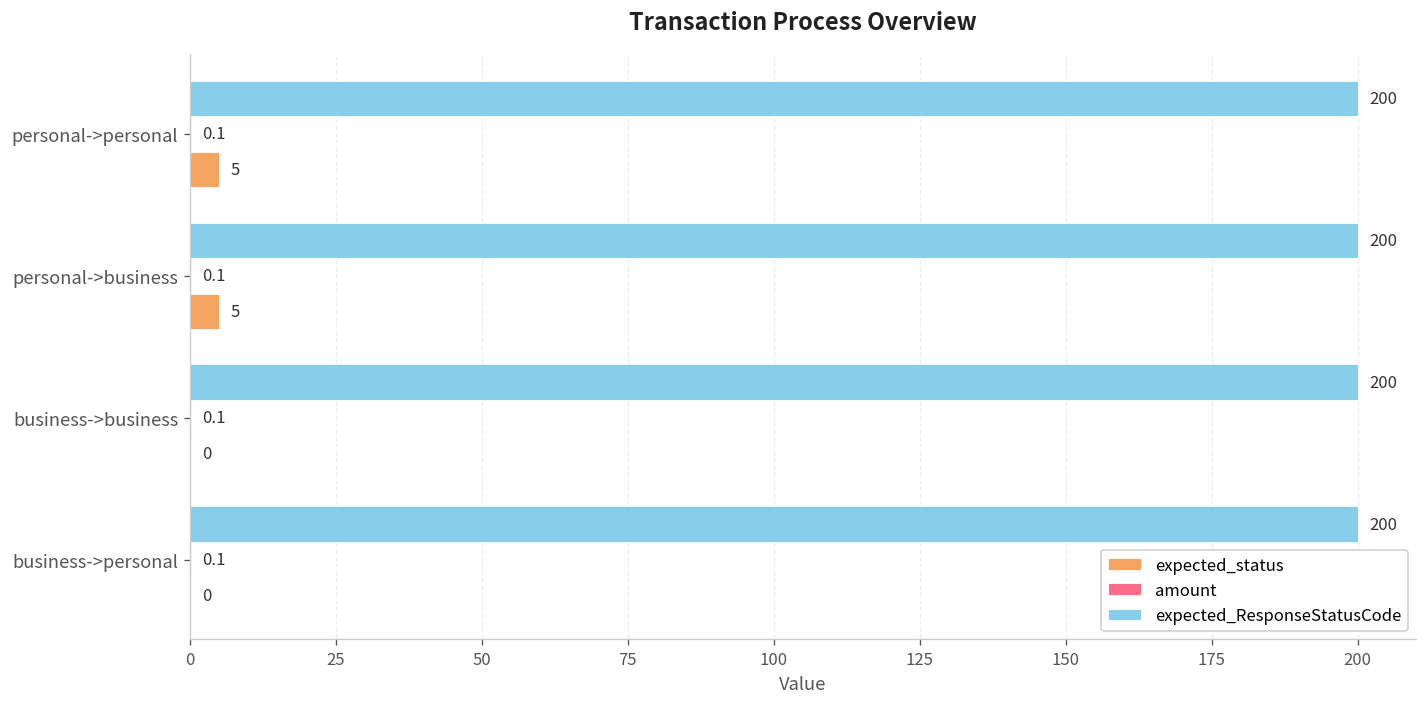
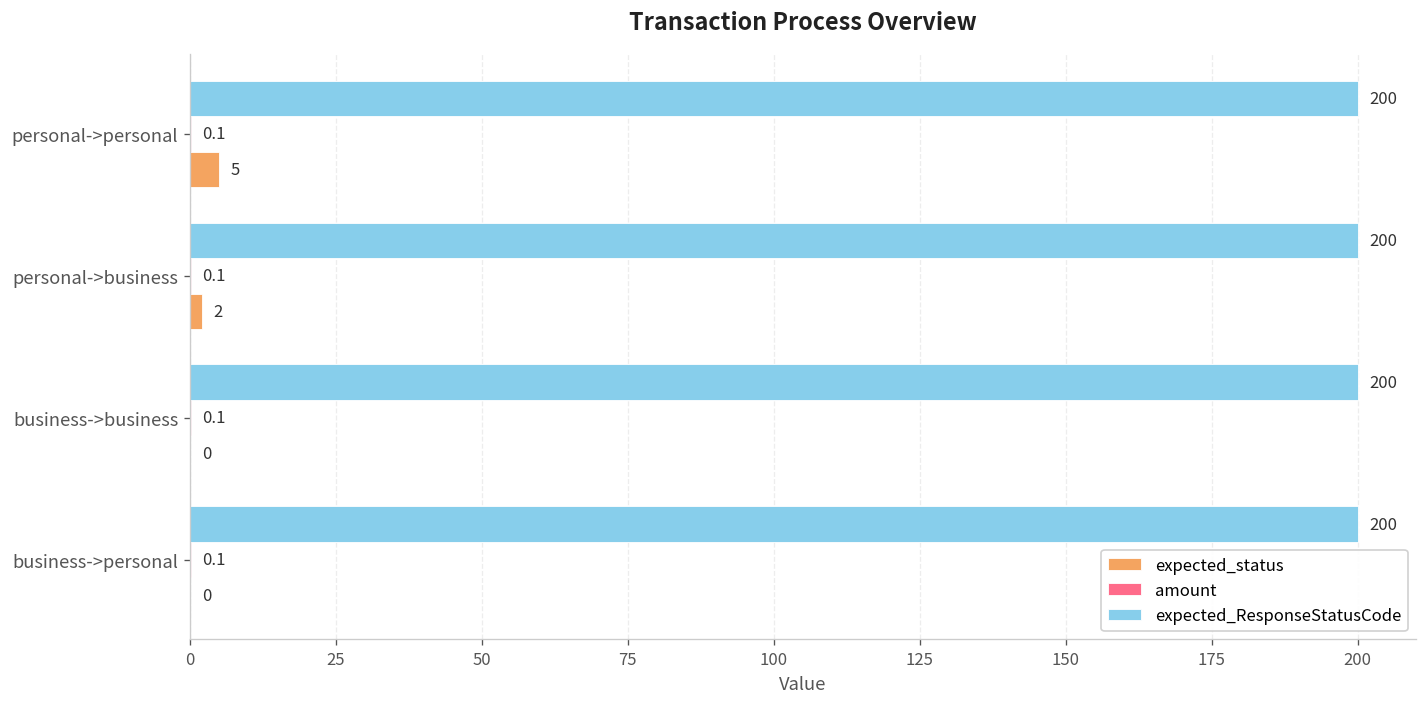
expected_status, personal->business: 5 -> 2
